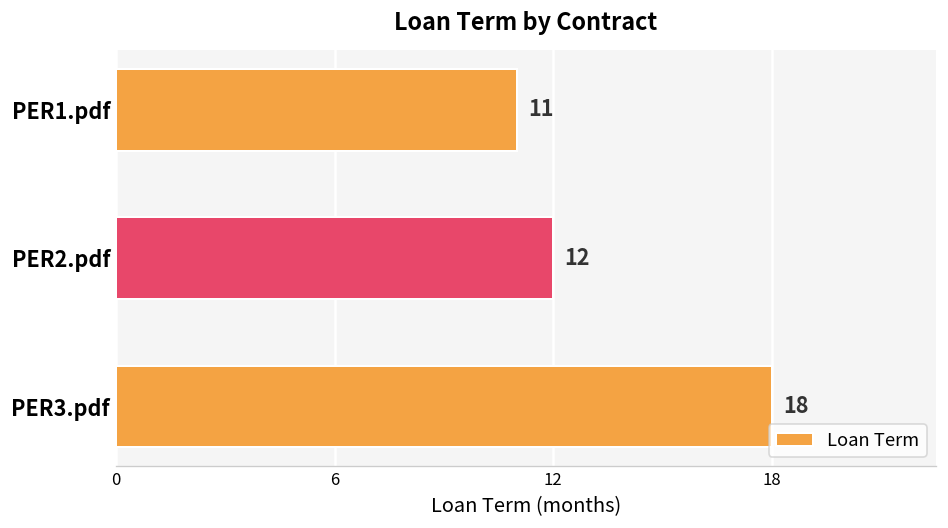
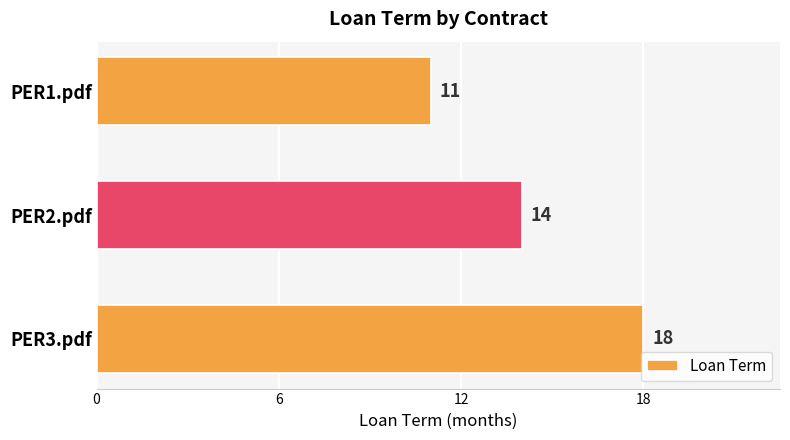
PER2.pdf: 12 -> 14
